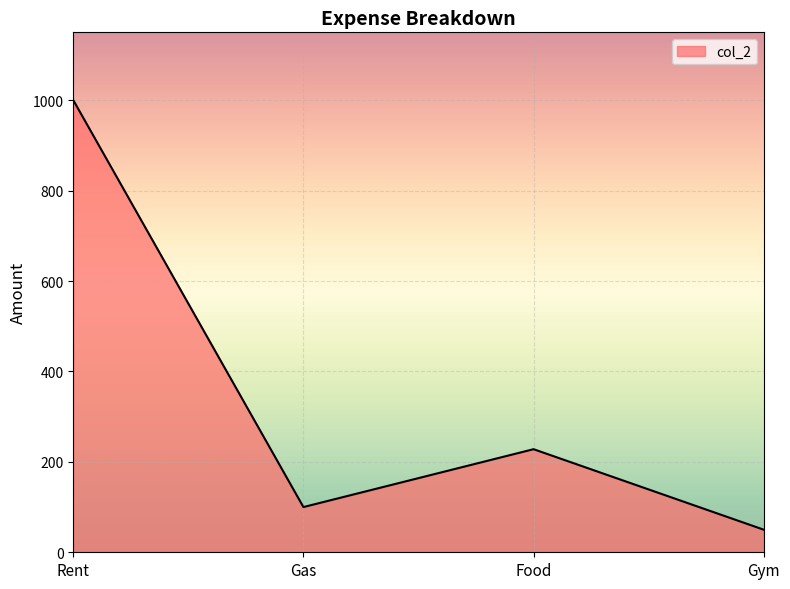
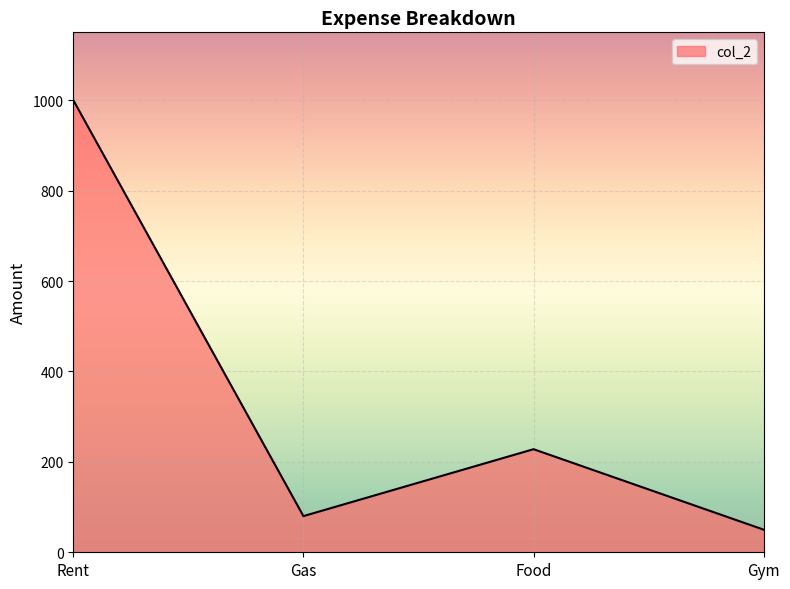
Gas: 100 -> 80
